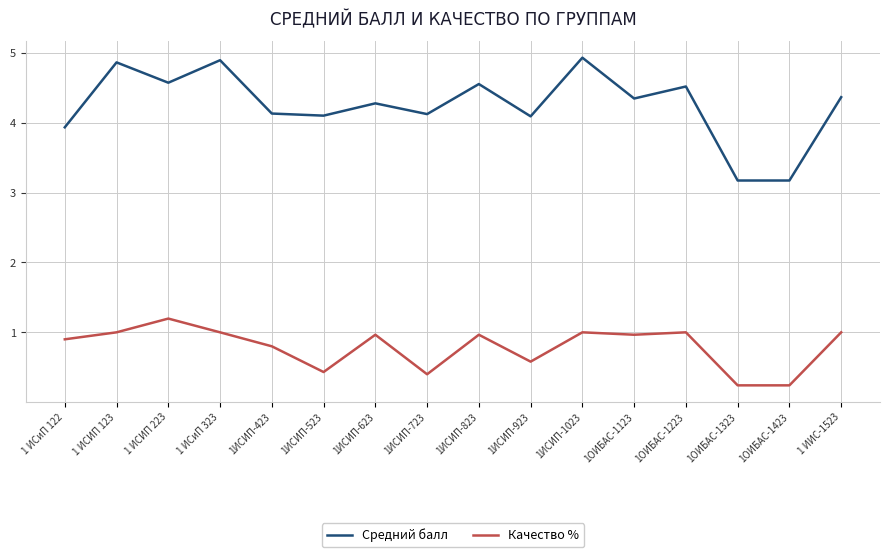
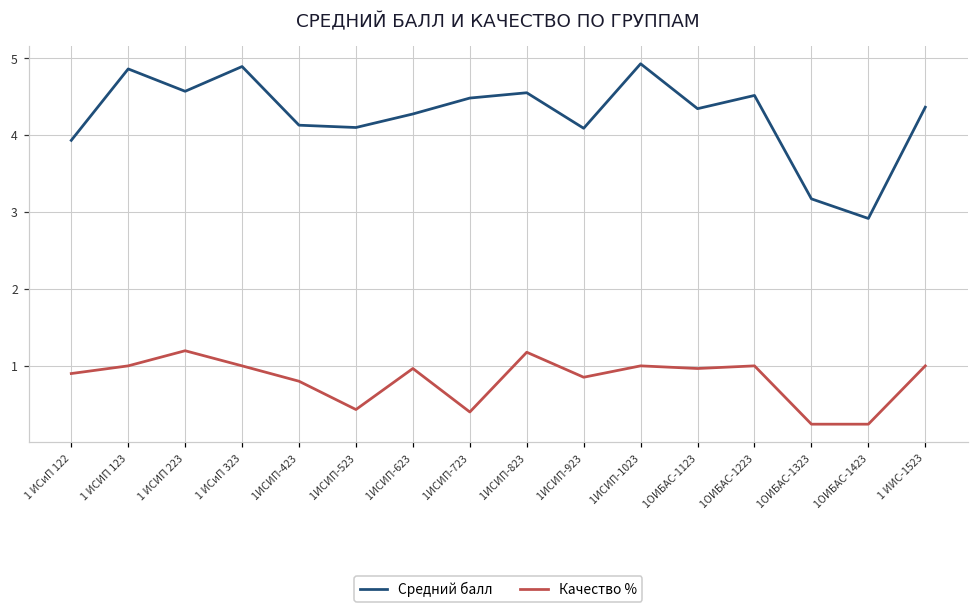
Средний балл, 1ИСИП-723: 4.1 -> 4.5
Качество %, 1ИСИП-823: 1.0 -> 1.2
Качество %, 1ИСИП-923: 0.6 -> 0.9
Средний балл, 1ОИБАС-1423: 3.2 -> 2.9
